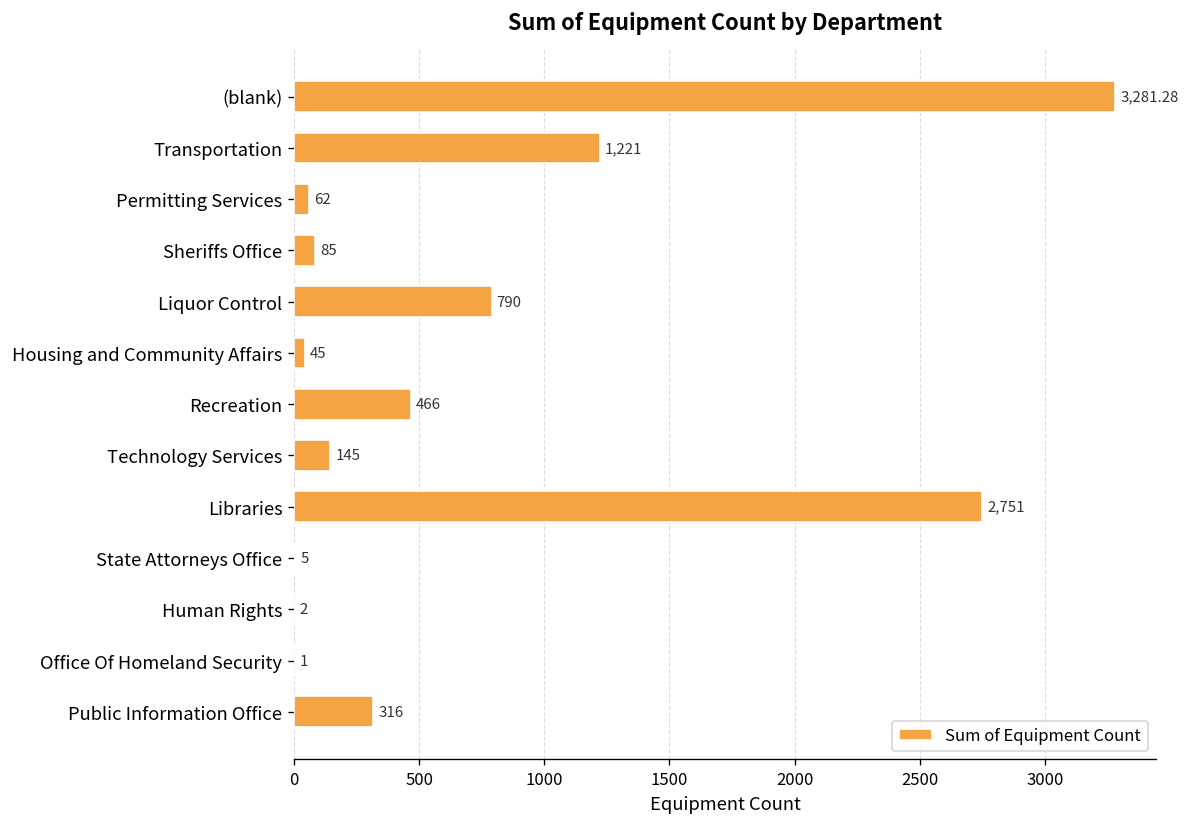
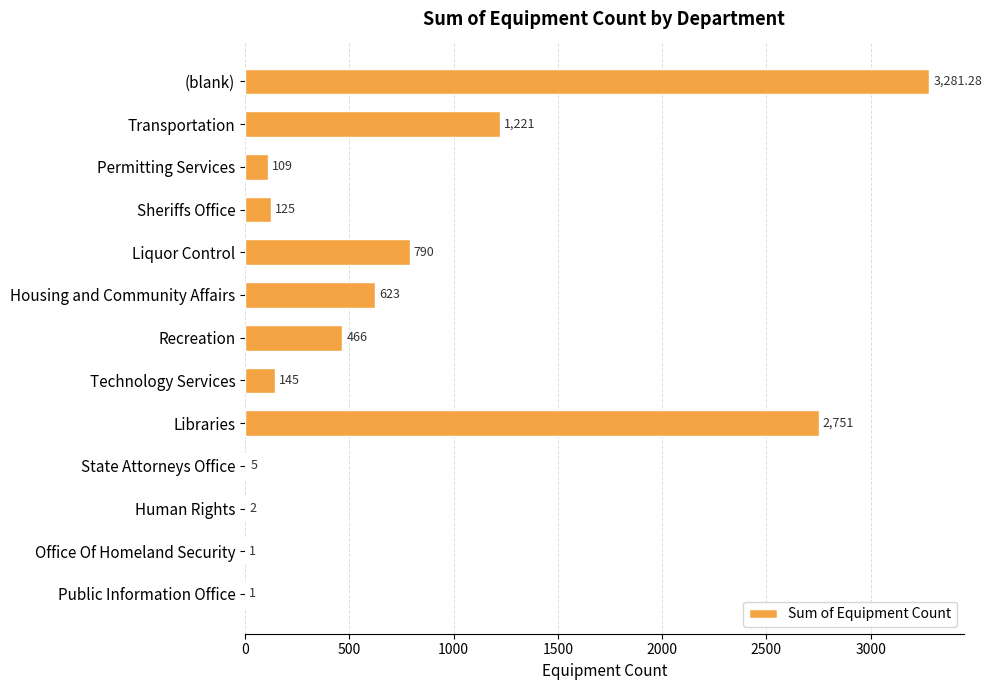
Permitting Services: 62 -> 109
Sheriffs Office: 85 -> 125
Housing and Community Affairs: 45 -> 623
Public Information Office: 316 -> 1
